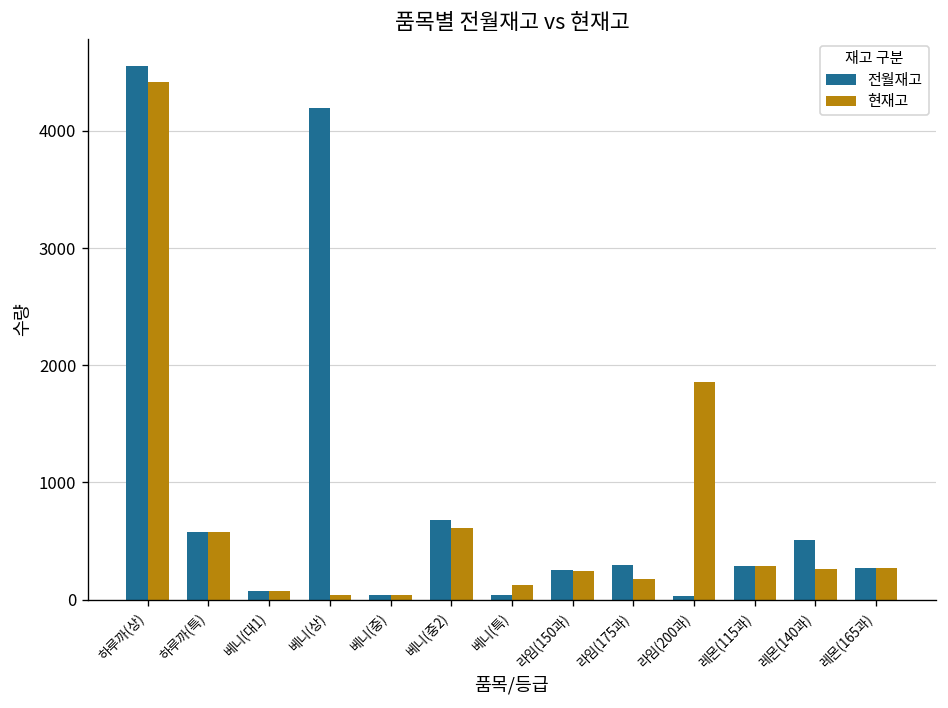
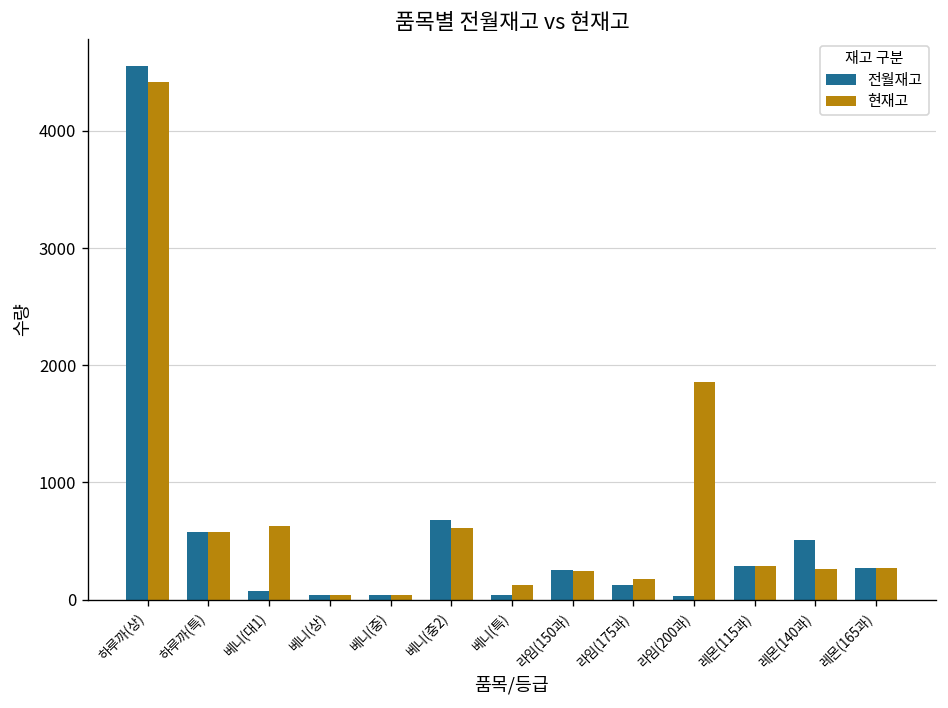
현재고, 베니(대1): 100 -> 600
전월재고, 베니(상): 4200 -> 0
전월재고, 라임(175과): 300 -> 100
